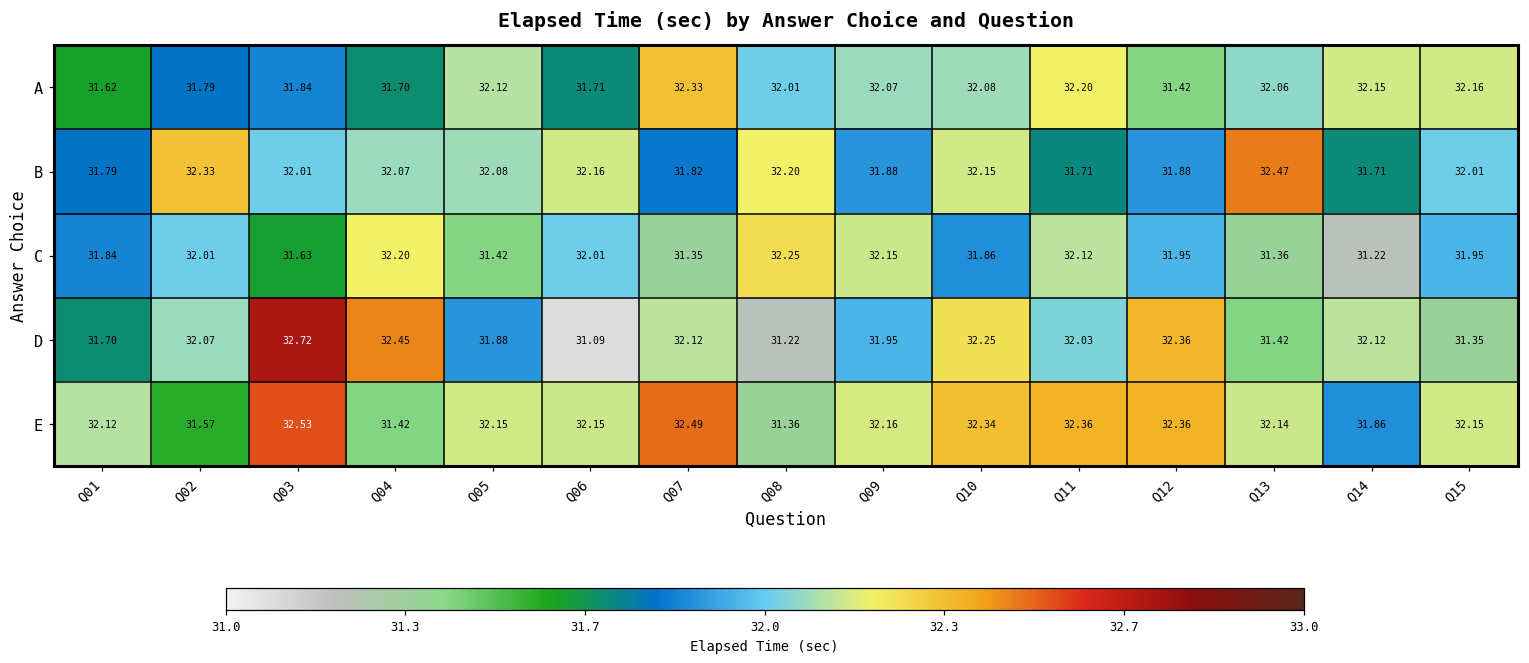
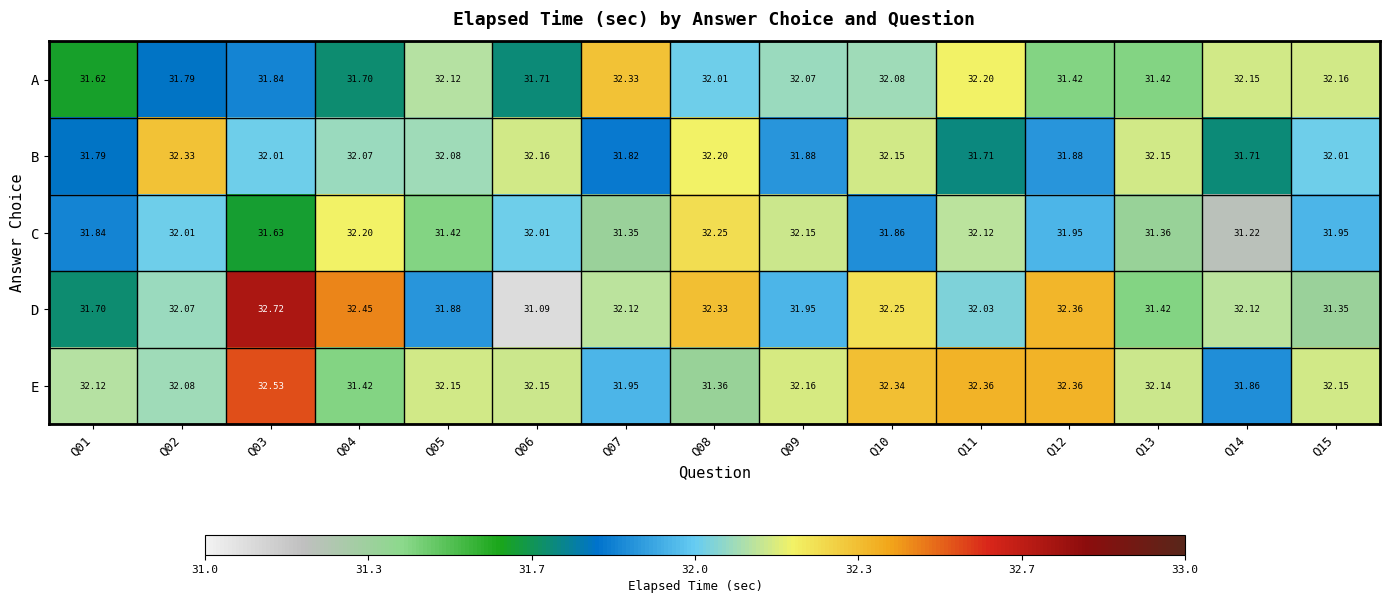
A, Q13: 32.06 -> 31.42
B, Q13: 32.47 -> 32.15
D, Q08: 31.22 -> 32.33
E, Q02: 31.57 -> 32.08
E, Q07: 32.49 -> 31.95
